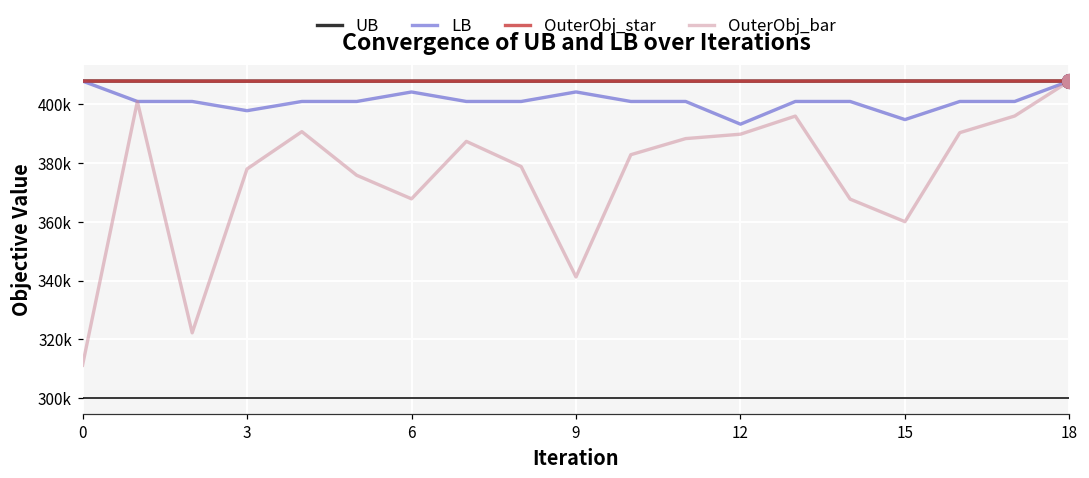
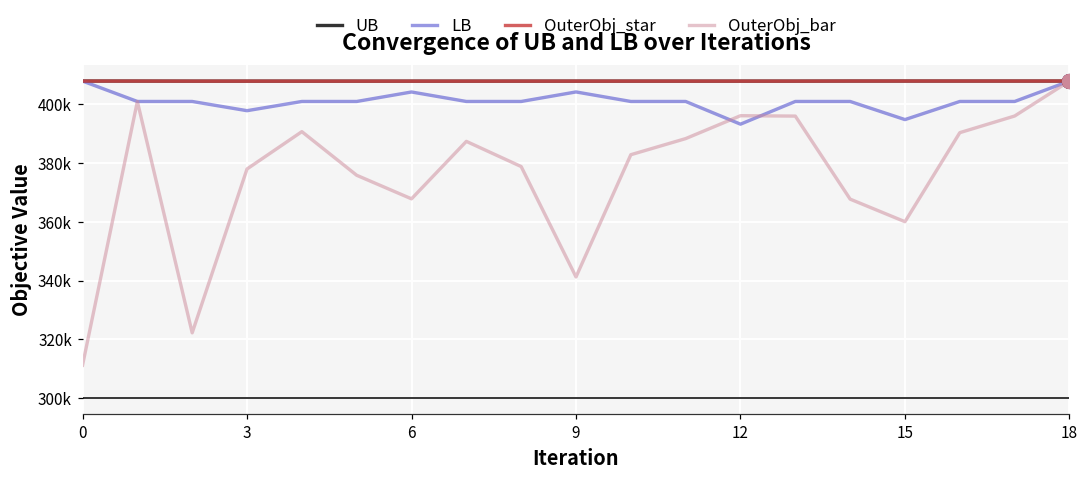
OuterObj_bar, 12: 390000 -> 396000
